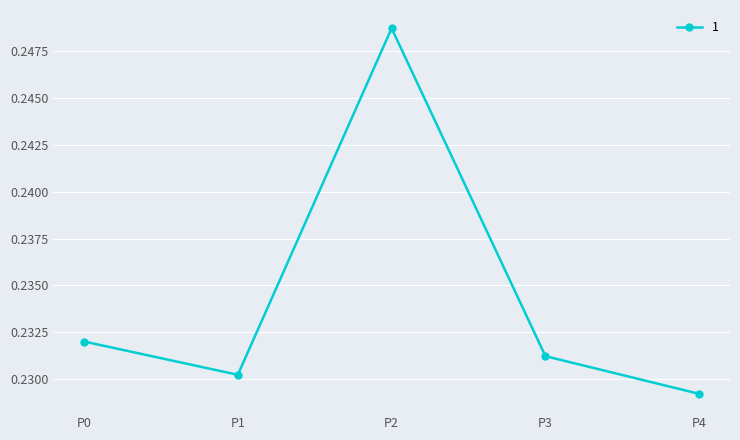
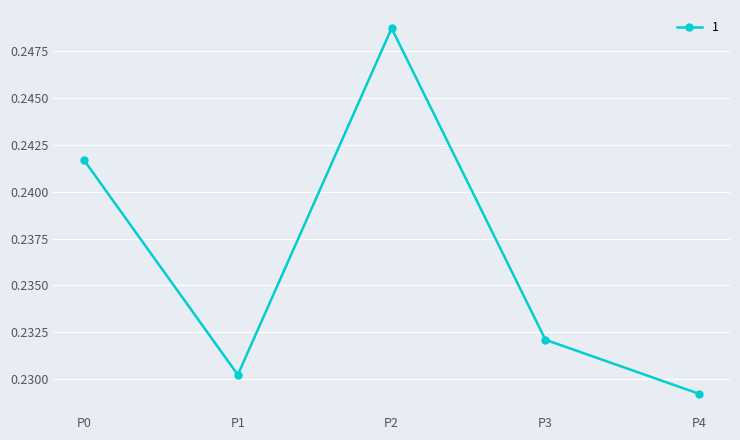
P0: 0.2320 -> 0.2417
P3: 0.2312 -> 0.2321
